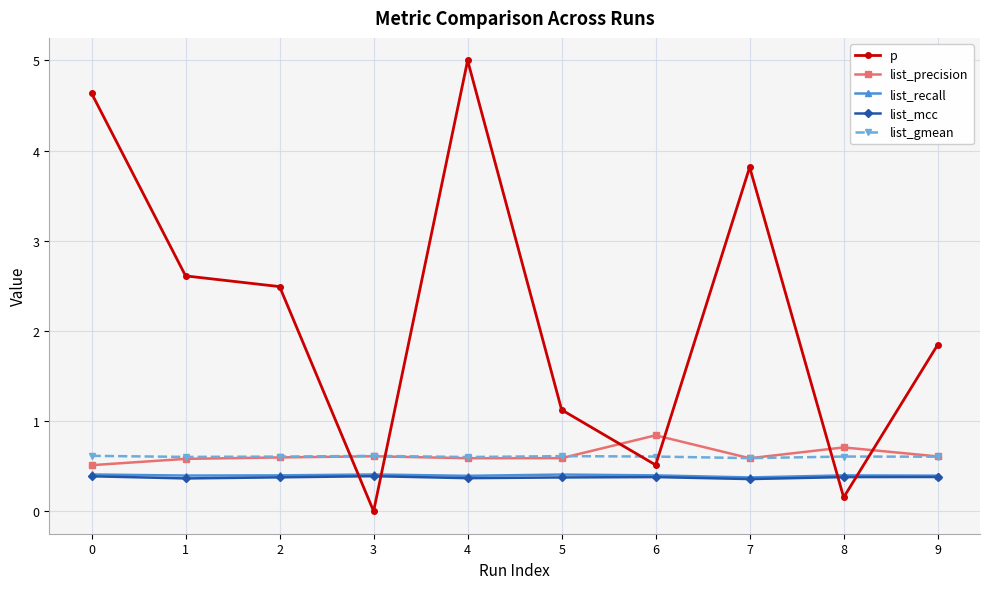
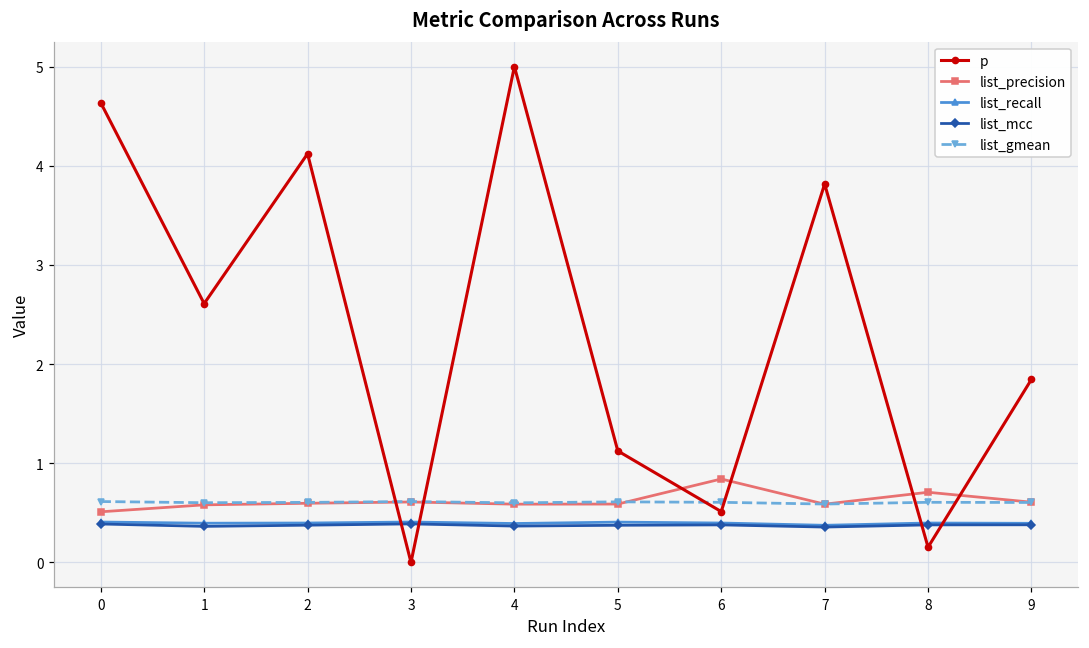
p, 2: 2.5 -> 4.1
